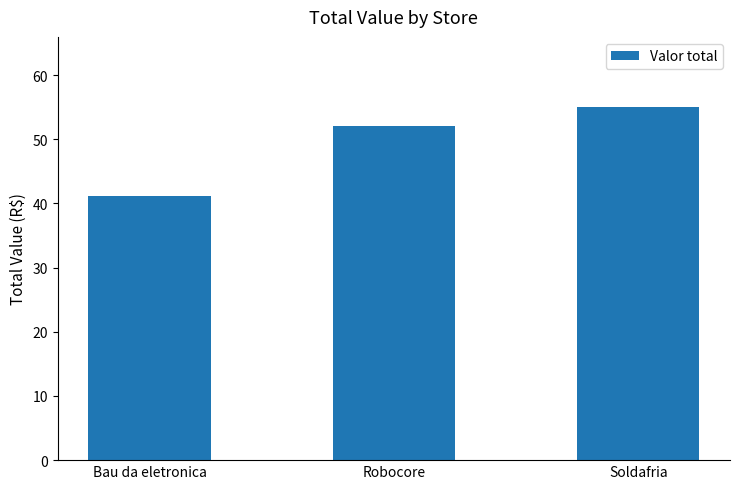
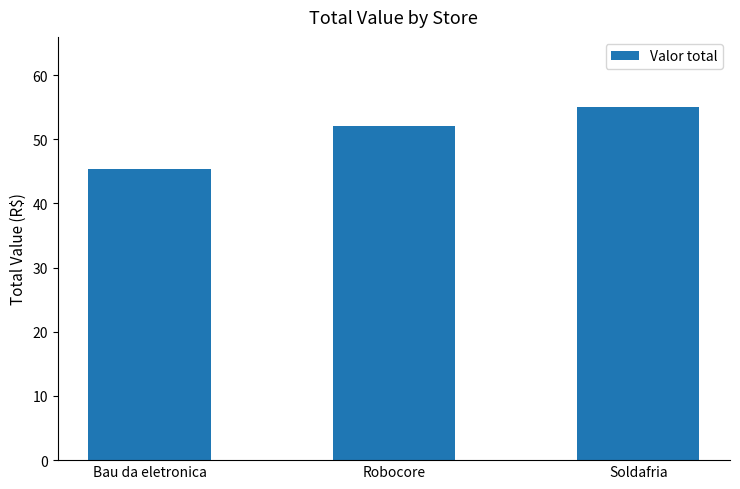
Bau da eletronica: 41 -> 45
